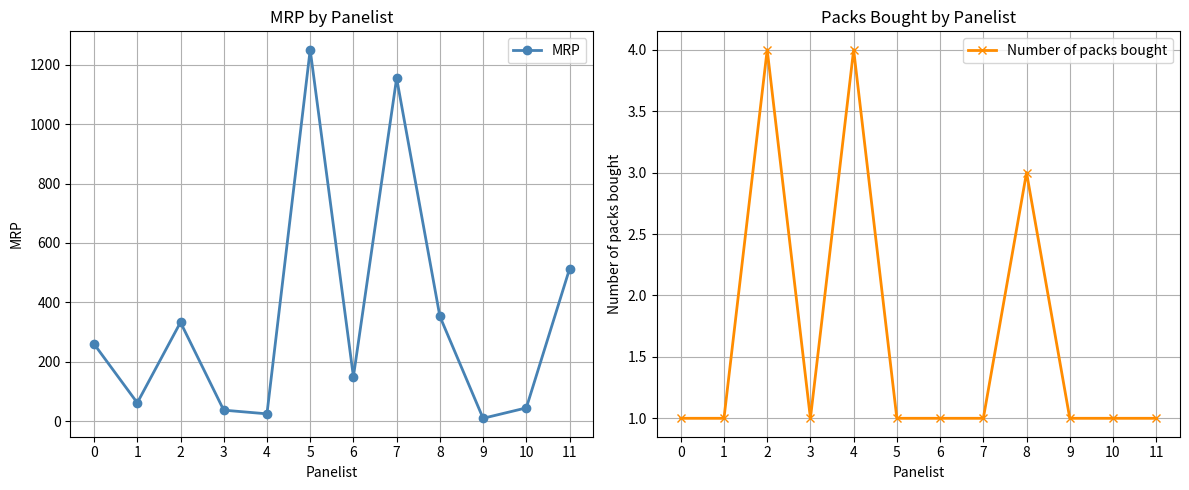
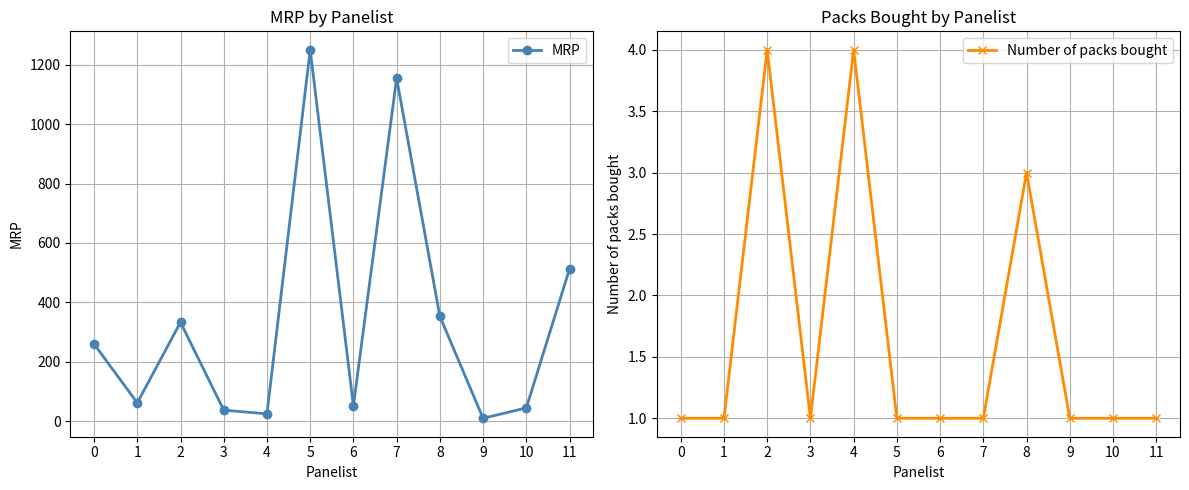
MRP by Panelist, 6: 150 -> 50
